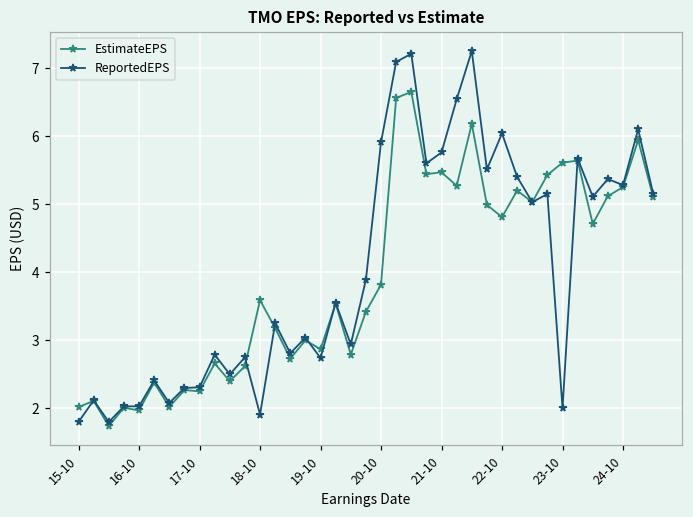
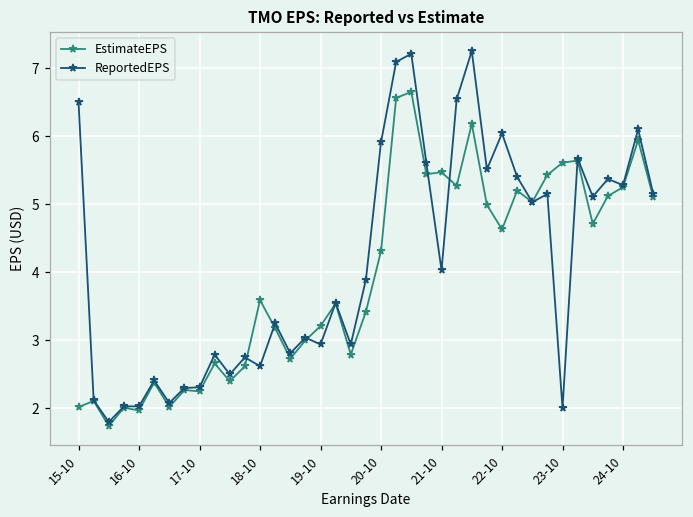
ReportedEPS, 15-10: 1.8 -> 6.5
ReportedEPS, 18-10: 1.9 -> 2.6
EstimateEPS, 19-10: 2.9 -> 3.2
ReportedEPS, 19-10: 2.7 -> 2.9
EstimateEPS, 20-10: 3.8 -> 4.3
ReportedEPS, 21-10: 5.8 -> 4.0
EstimateEPS, 22-10: 4.8 -> 4.6
